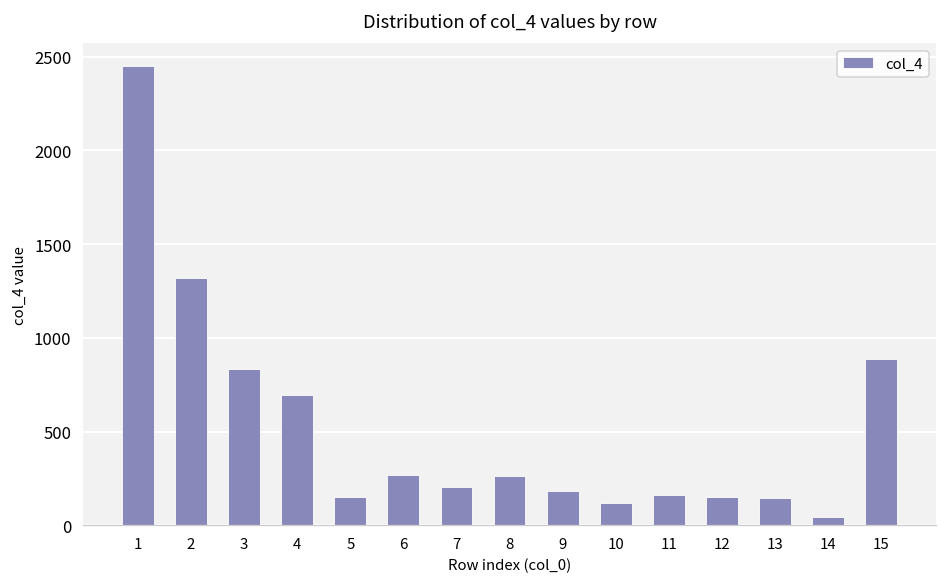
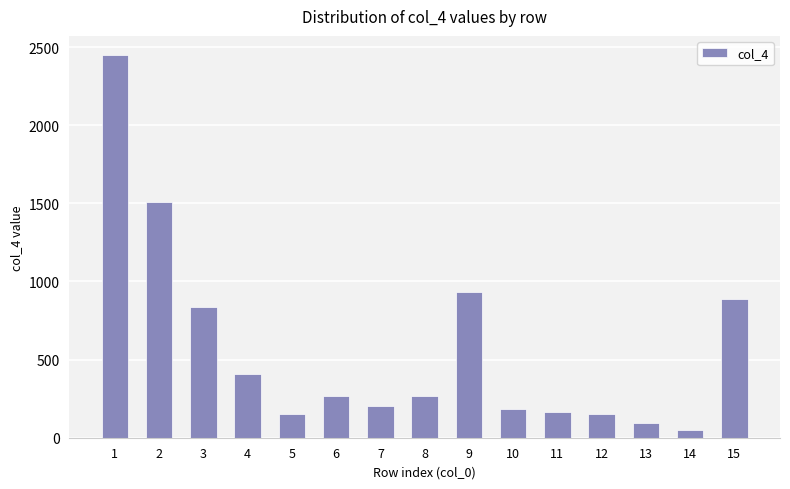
2: 1320 -> 1510
4: 700 -> 410
9: 180 -> 930
10: 120 -> 180
13: 150 -> 100
